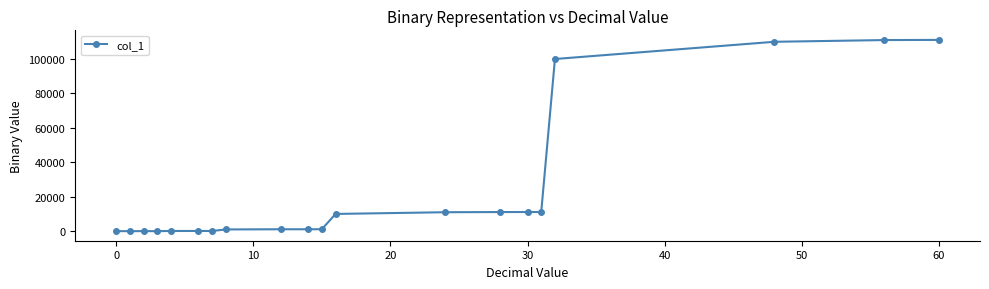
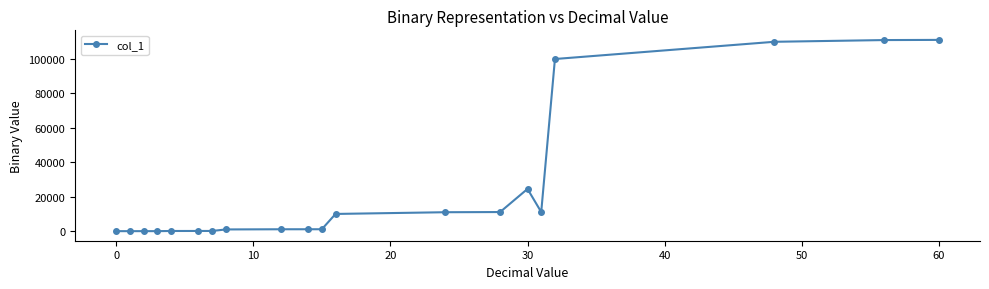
30: 11000 -> 25000
